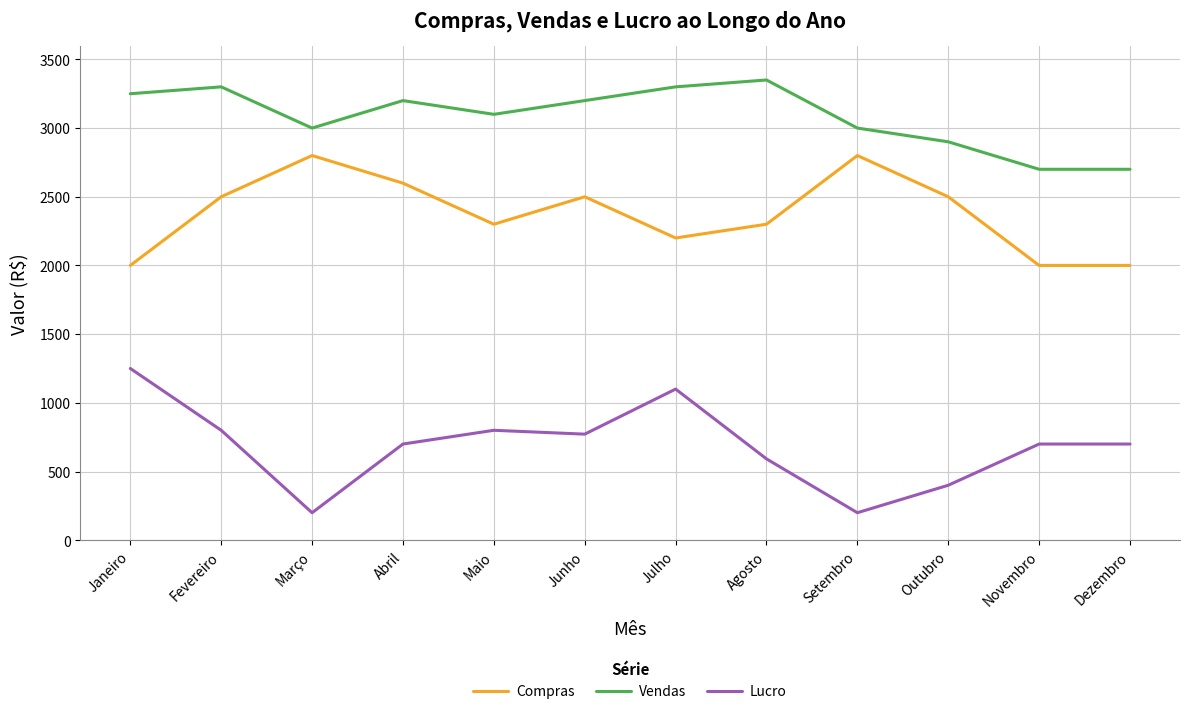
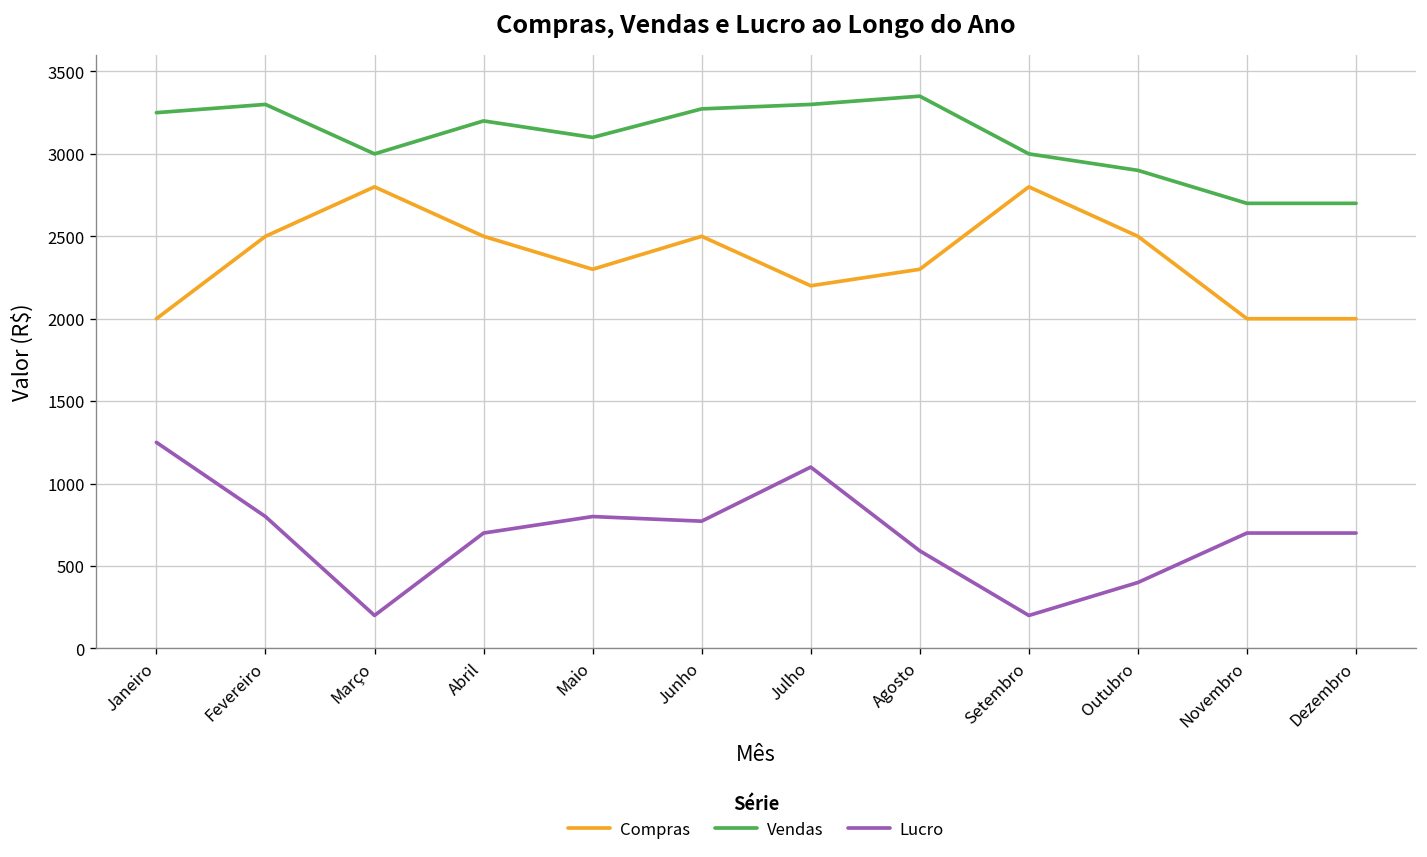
Compras, Abril: 2600 -> 2500
Vendas, Junho: 3200 -> 3270
